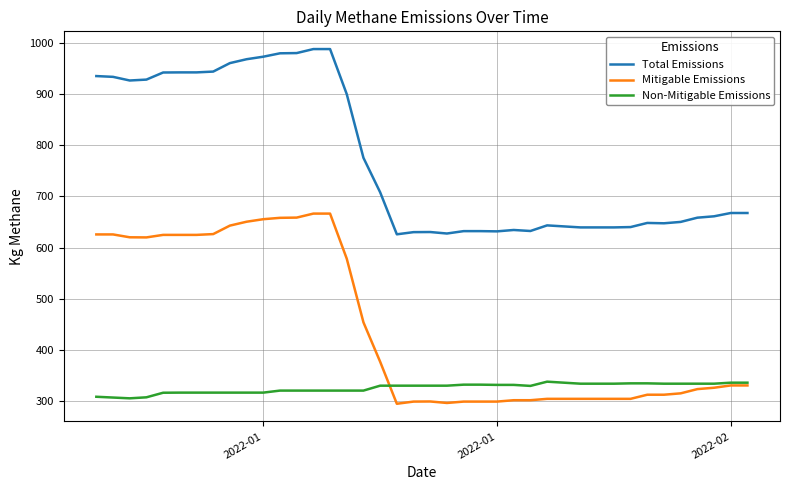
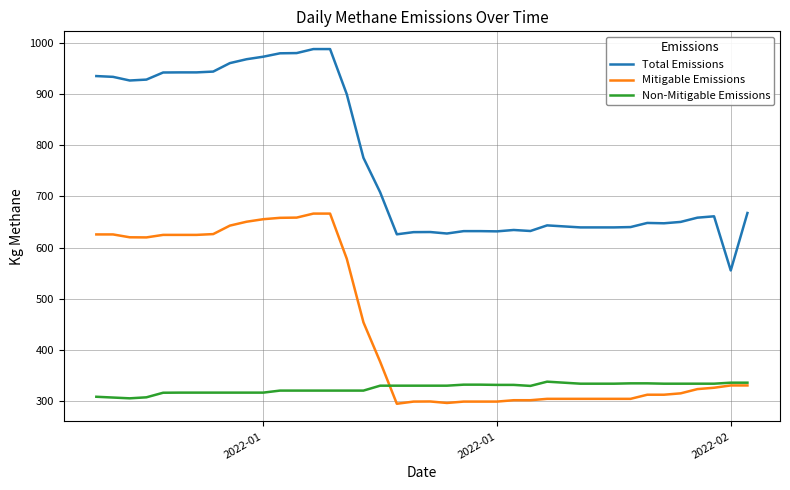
Total Emissions, 2022-02: 670 -> 560
